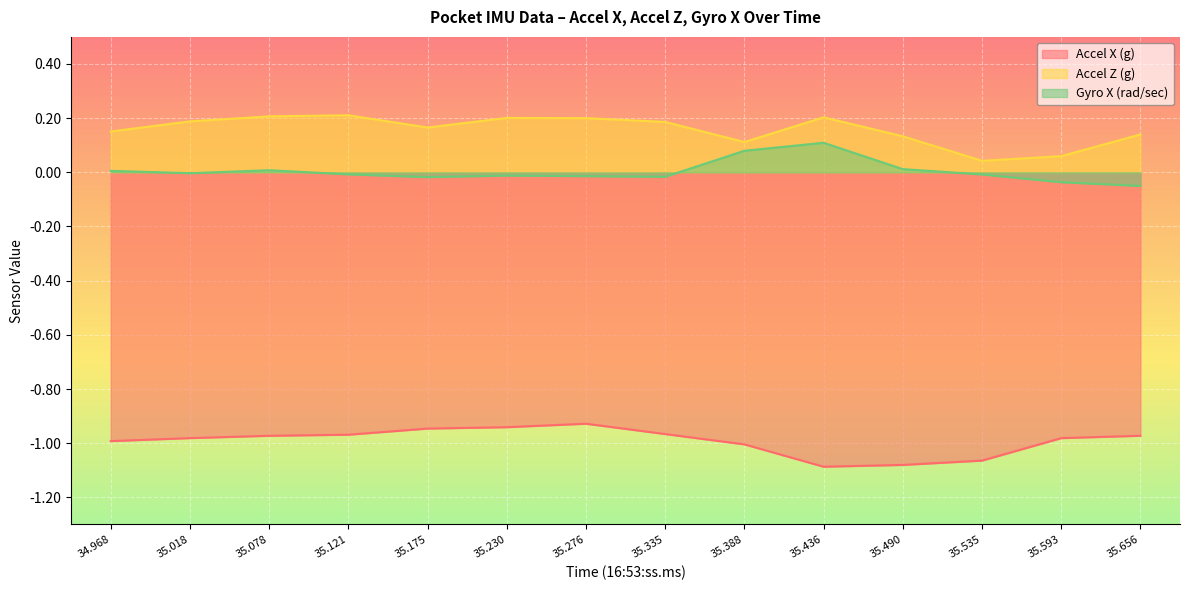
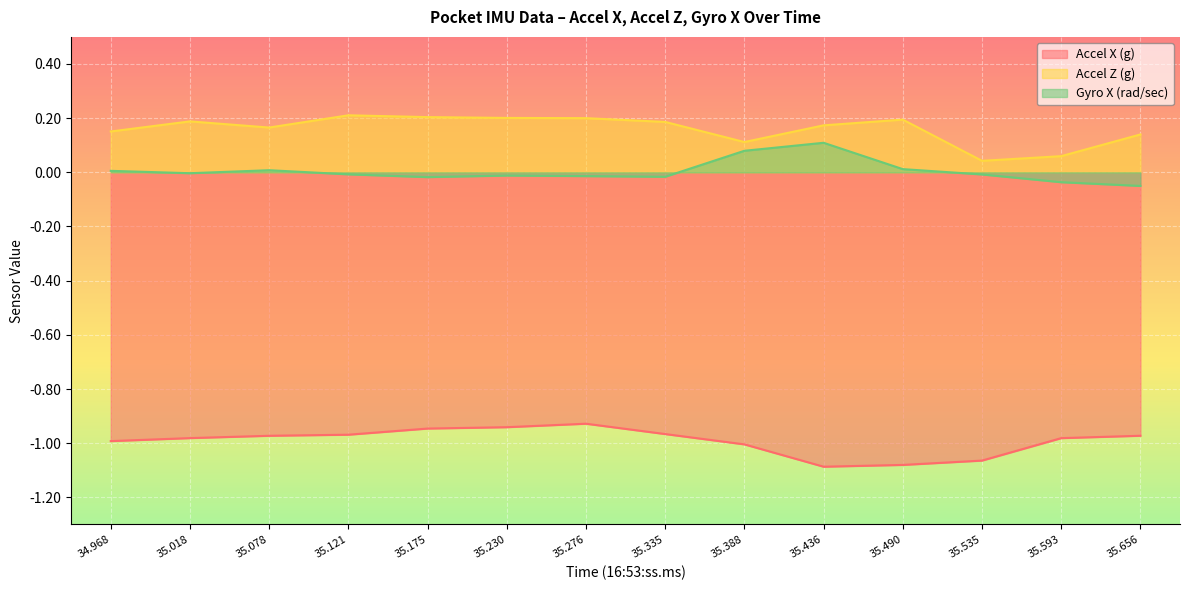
Accel Z (g), 35.078: 0.21 -> 0.17
Accel Z (g), 35.175: 0.17 -> 0.20
Accel Z (g), 35.436: 0.20 -> 0.17
Accel Z (g), 35.490: 0.13 -> 0.19
